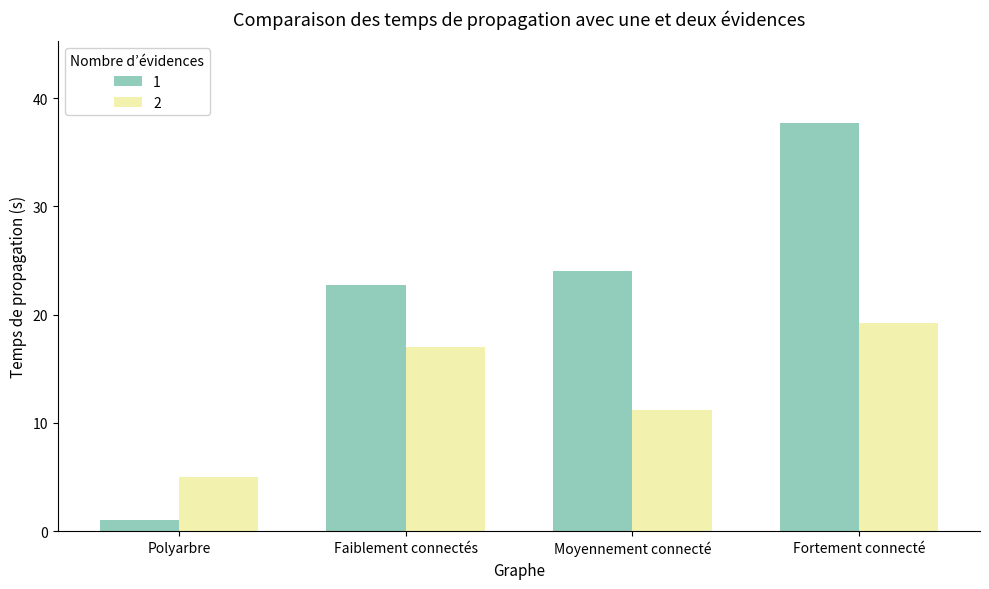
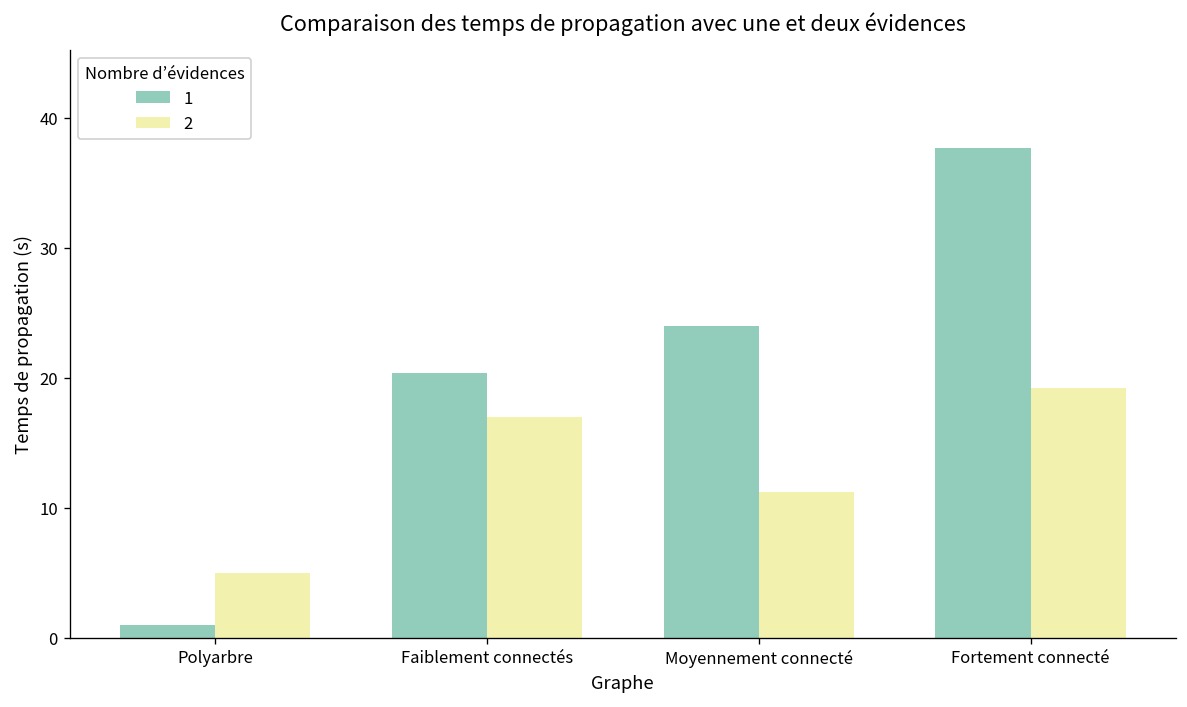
1, Faiblement connectés: 22.7 -> 20.4
